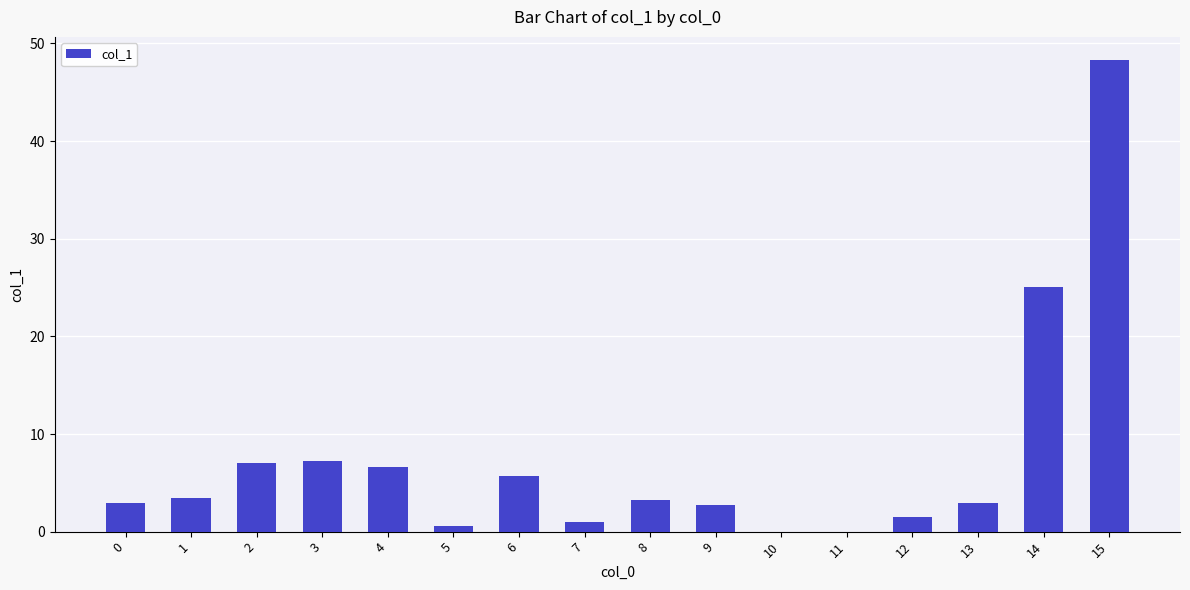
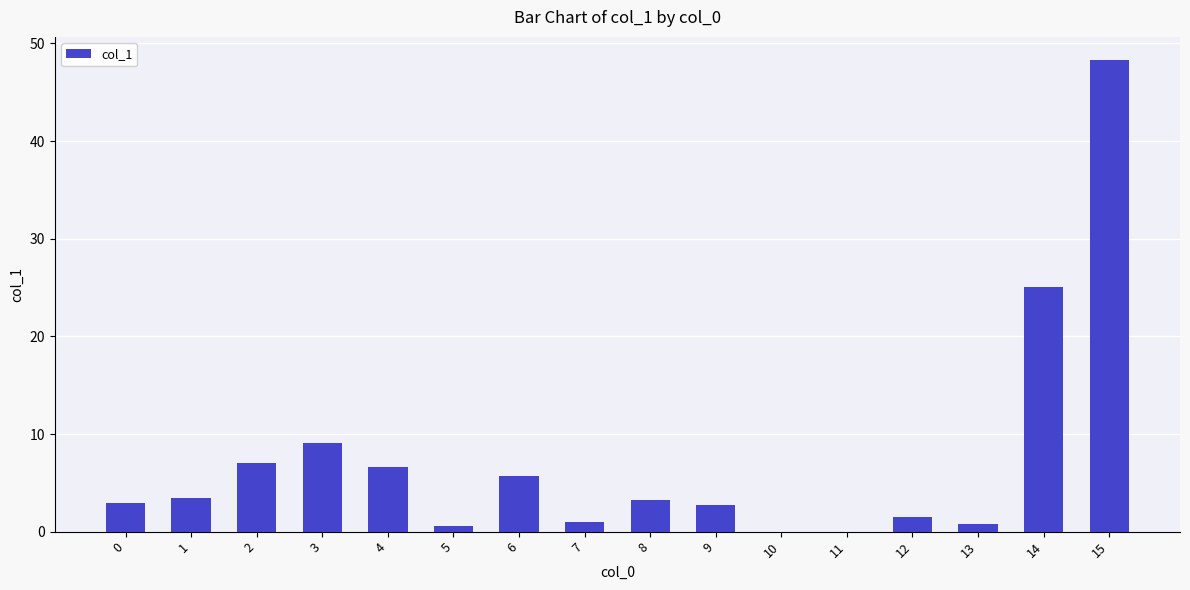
3: 7 -> 9
13: 3 -> 1
